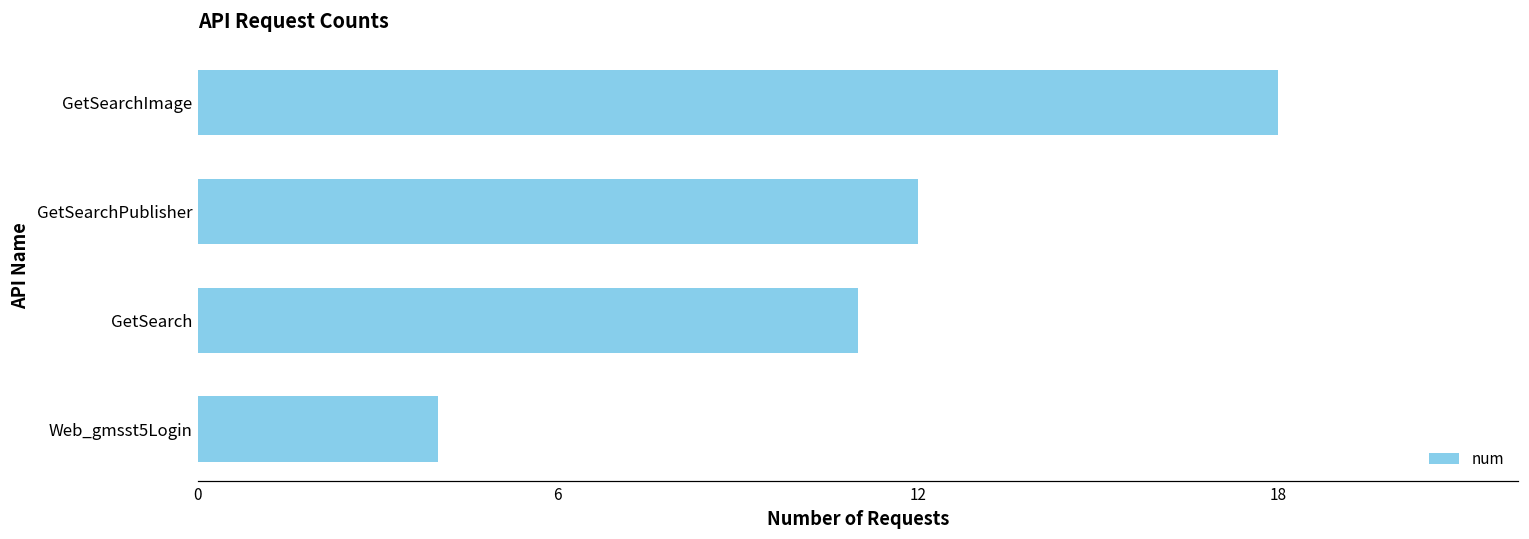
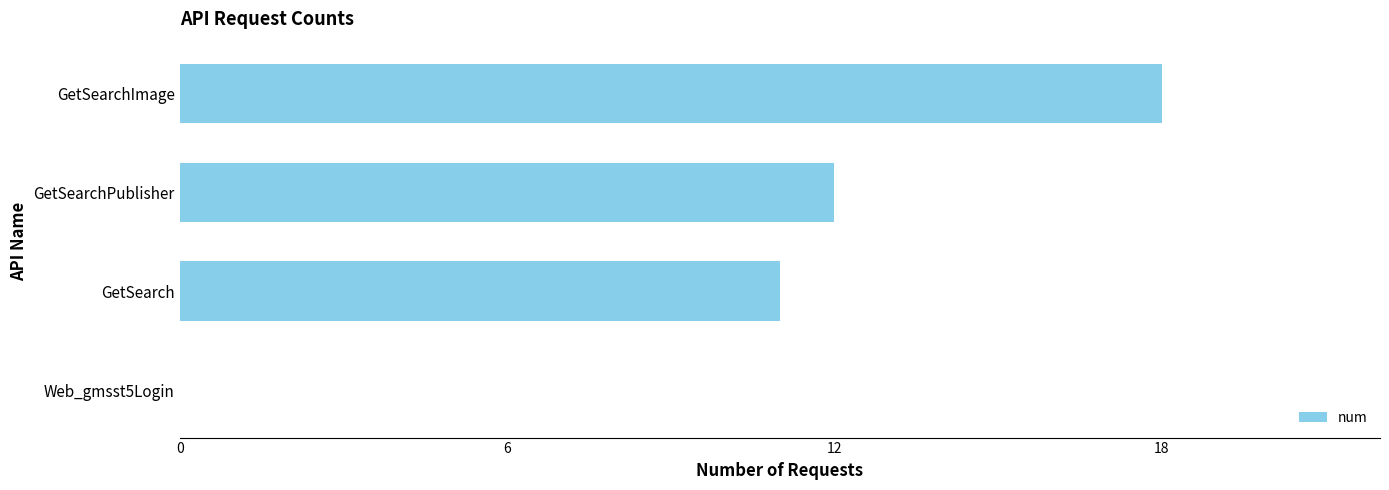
Web_gmsst5Login: 4 -> 0
